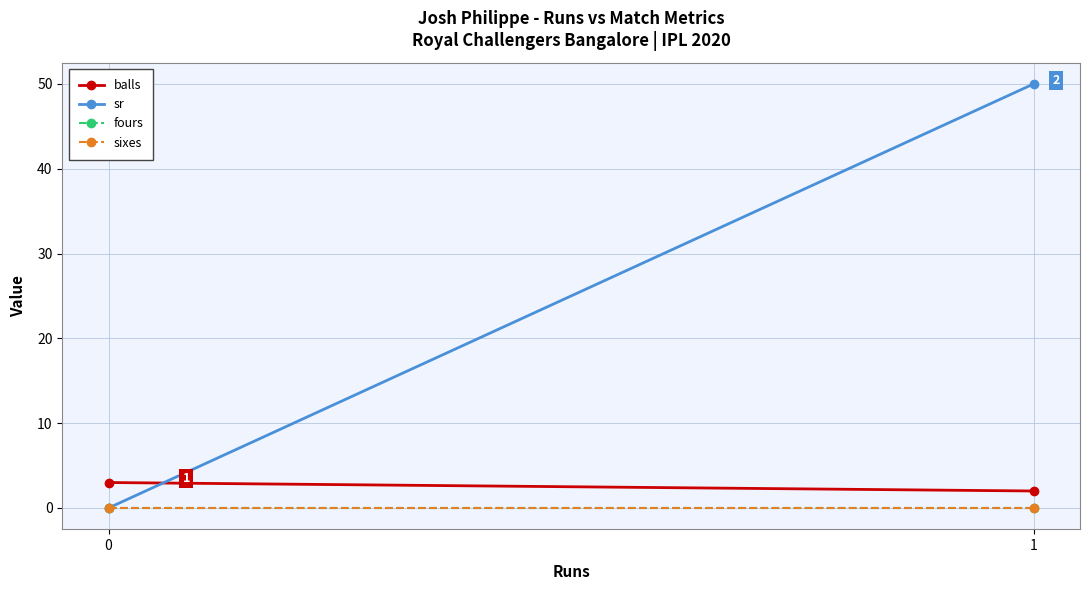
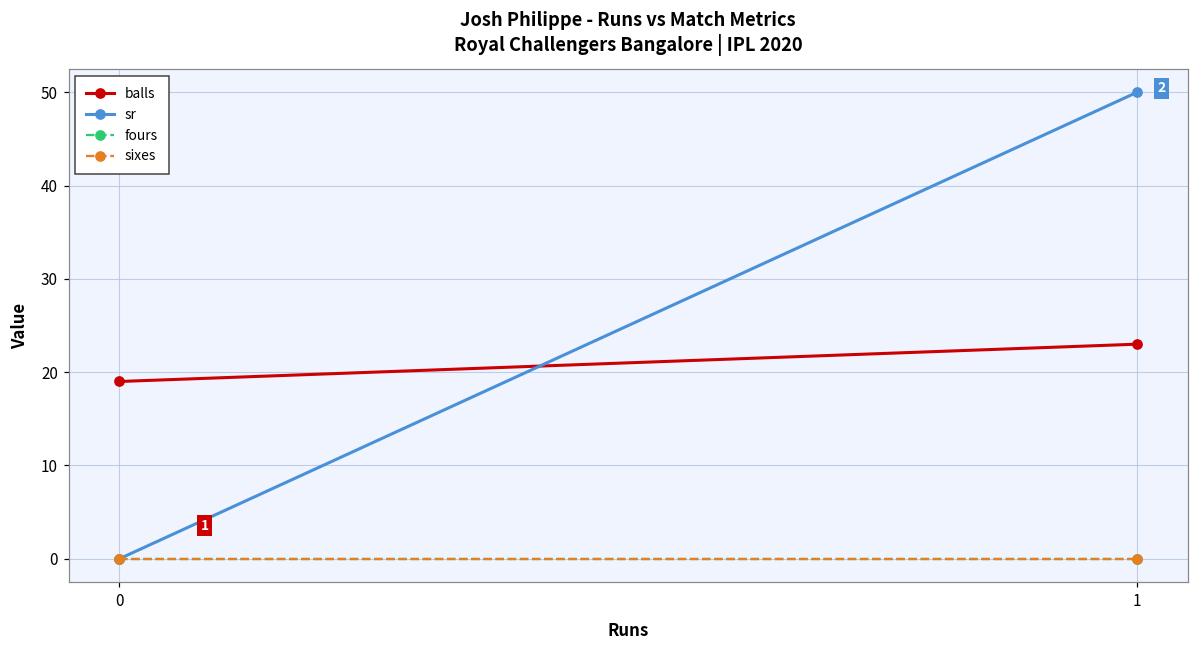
balls, 0: 3 -> 19
balls, 1: 2 -> 23
